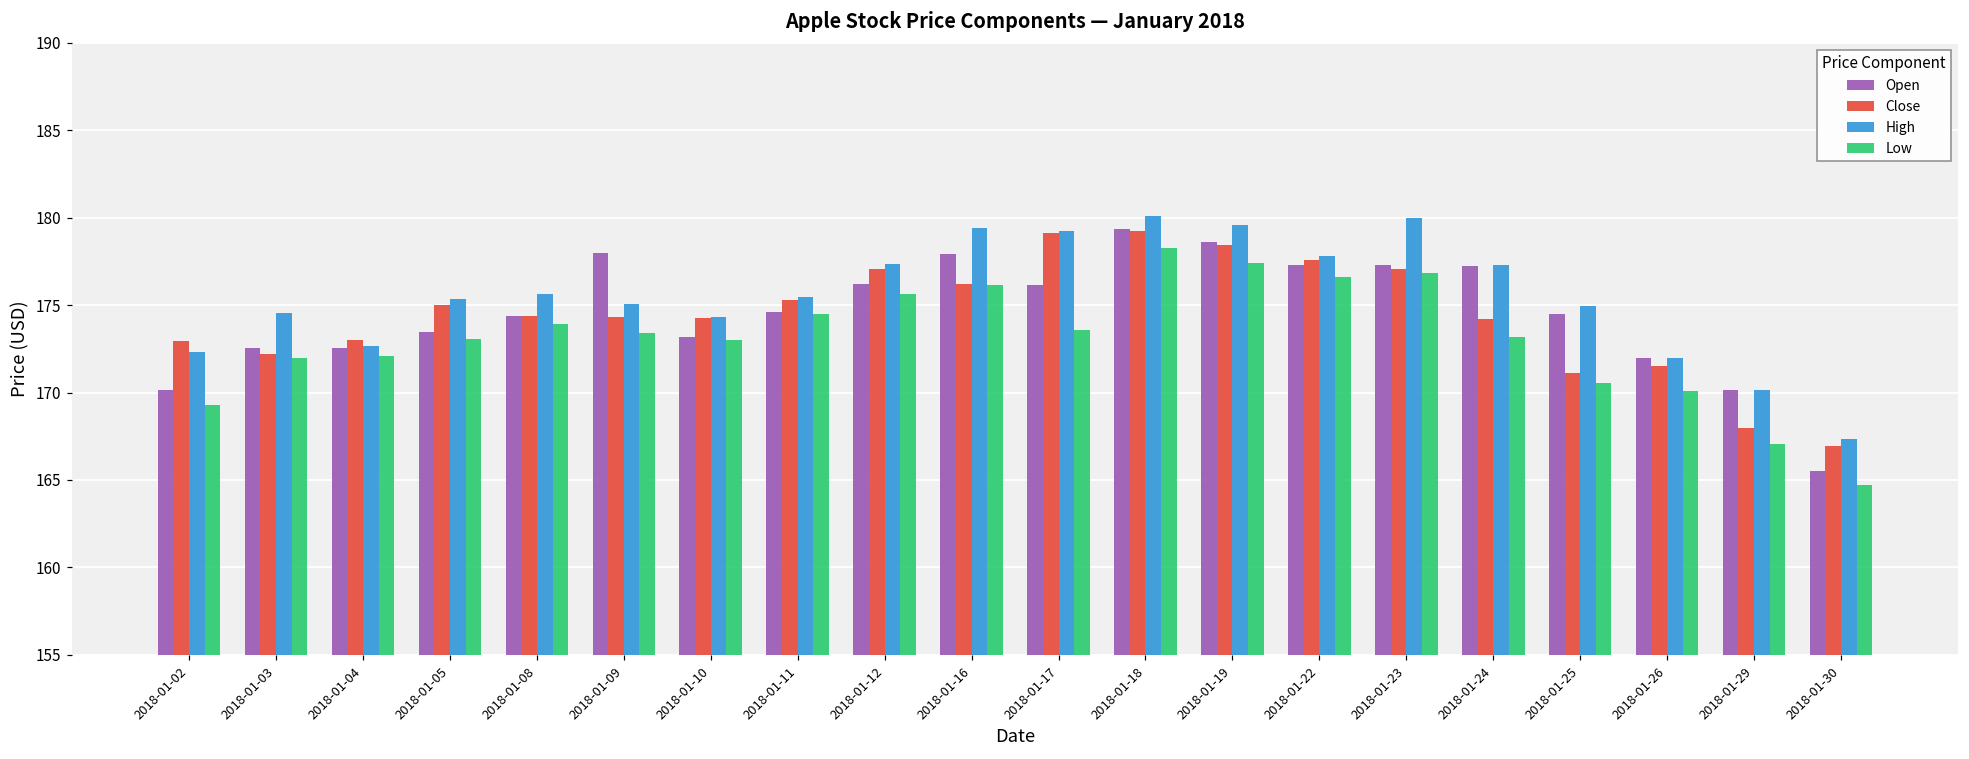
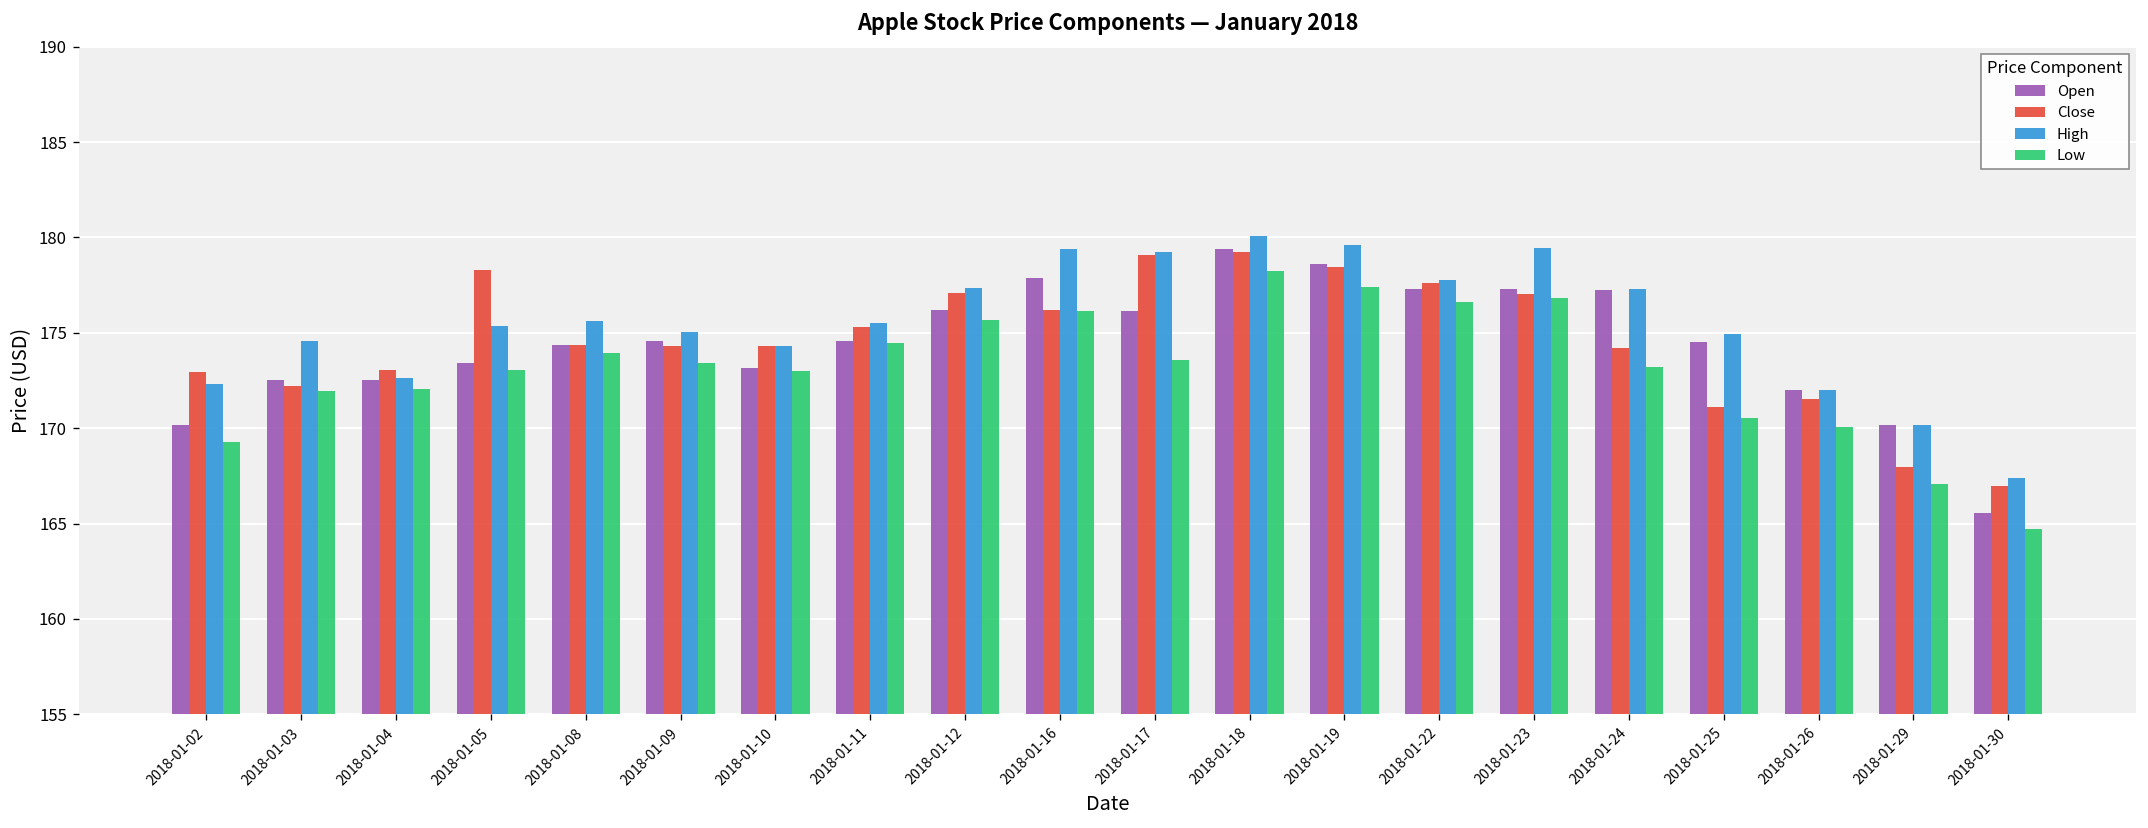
Close, 2018-01-05: 175.0 -> 178.3
Open, 2018-01-09: 178.0 -> 174.6
High, 2018-01-23: 180.0 -> 179.4
